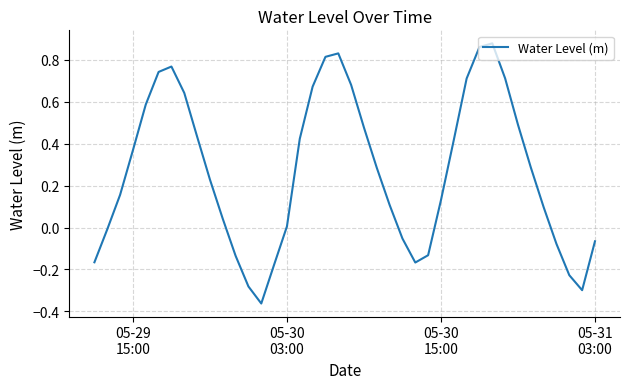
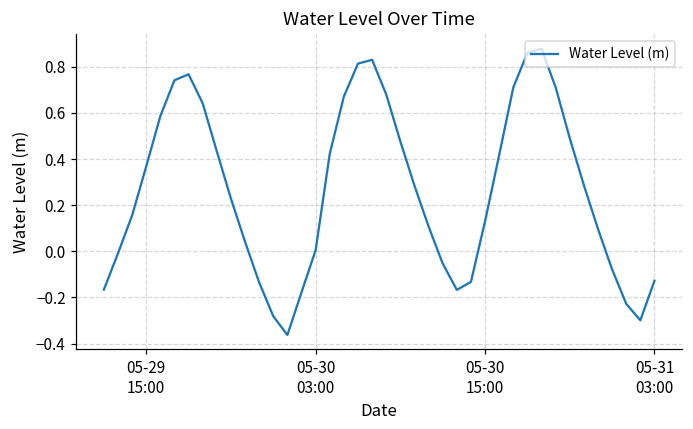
05-31 03:00: -0.07 -> -0.13
